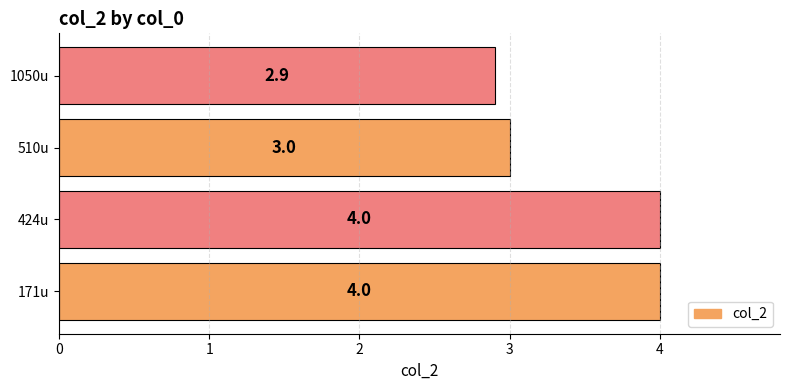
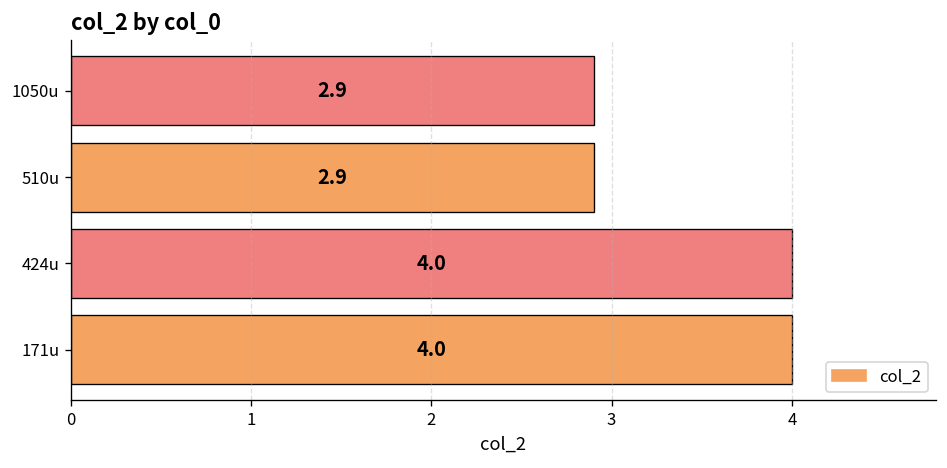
510u: 3.0 -> 2.9
